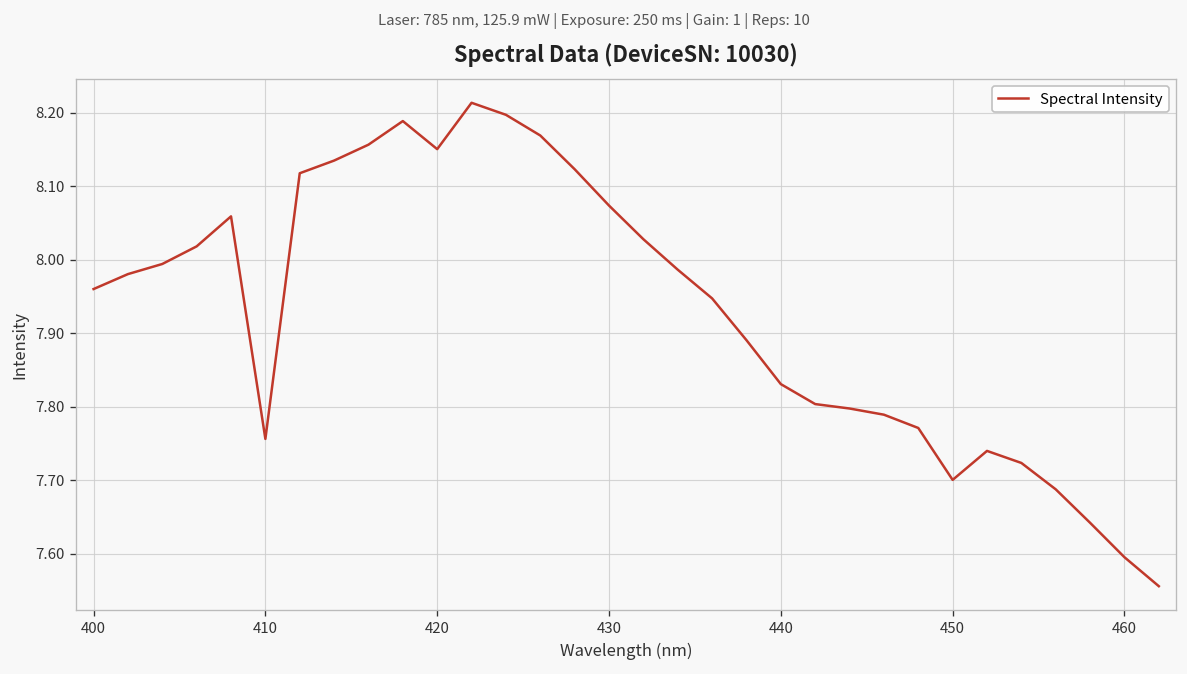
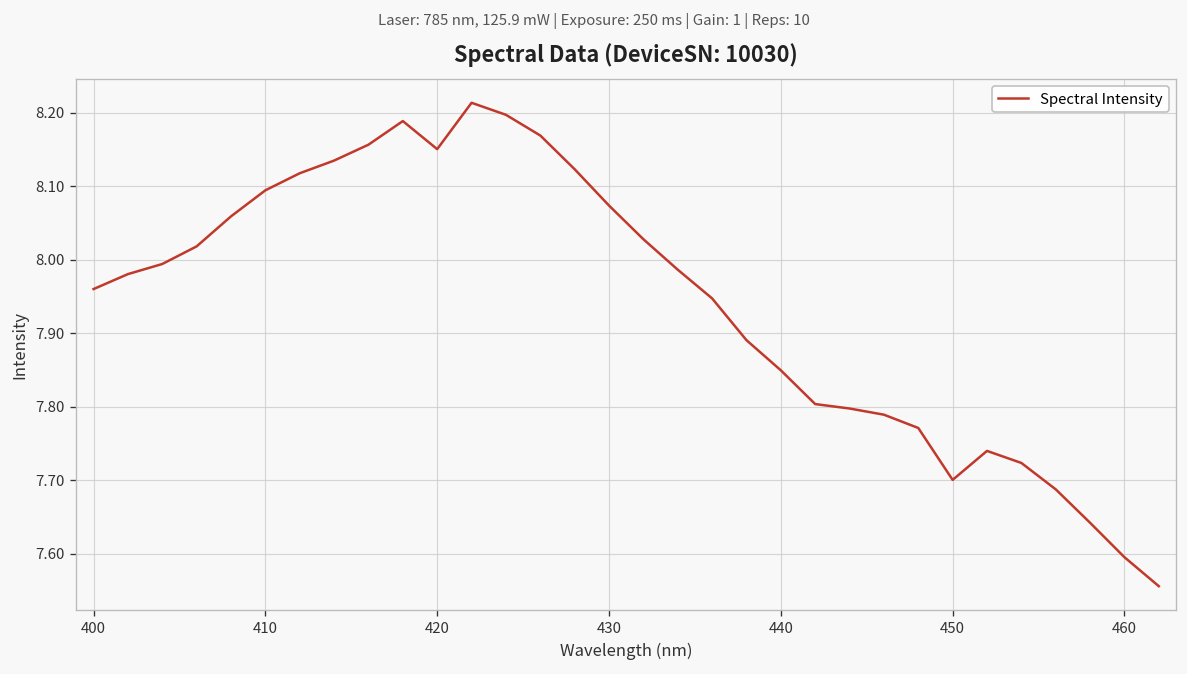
410: 7.76 -> 8.09
440: 7.83 -> 7.85
